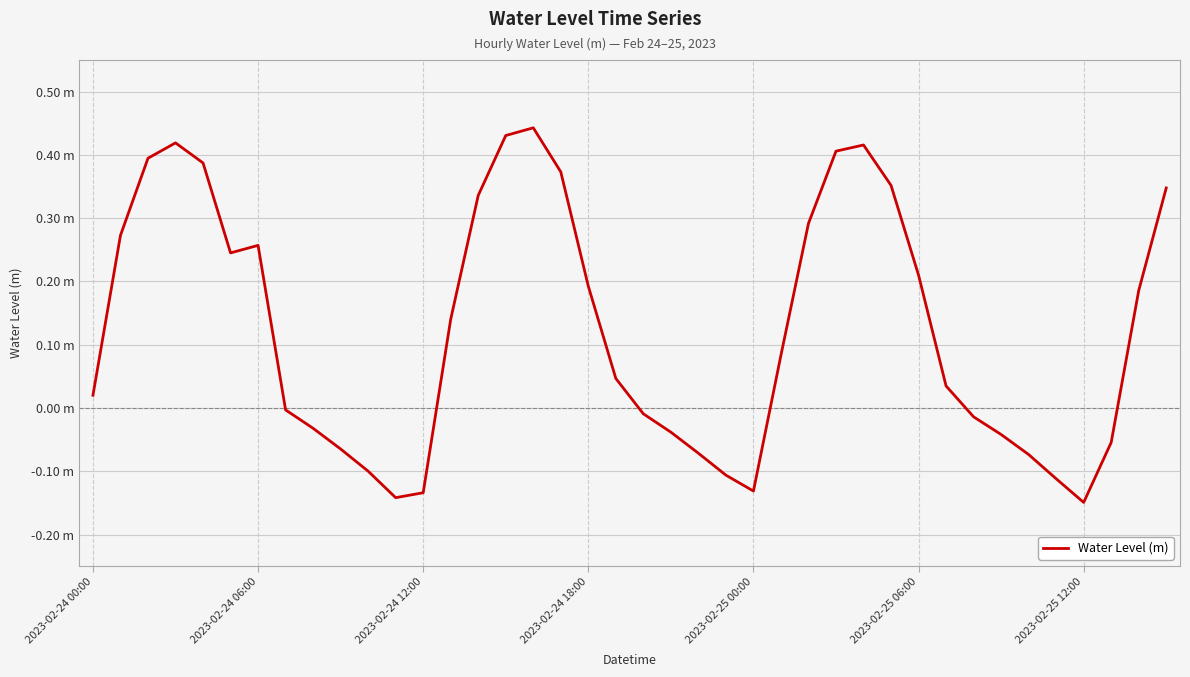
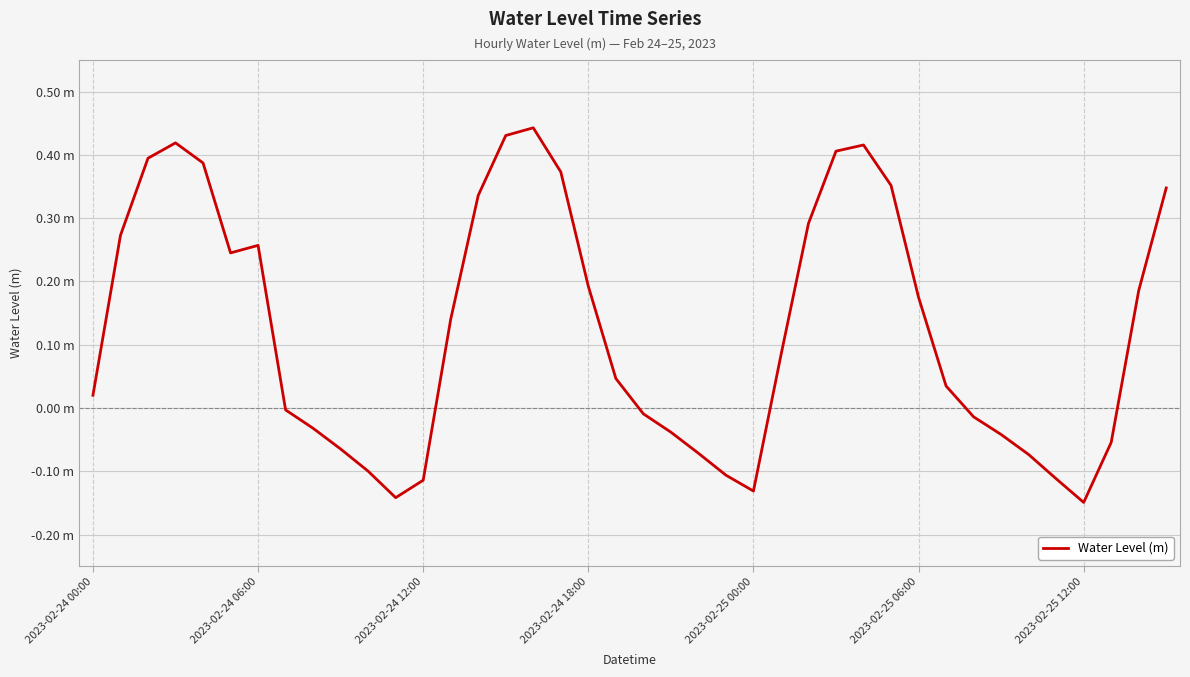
2023-02-24 12:00: -0.13 m -> -0.11 m
2023-02-25 06:00: 0.21 m -> 0.17 m
